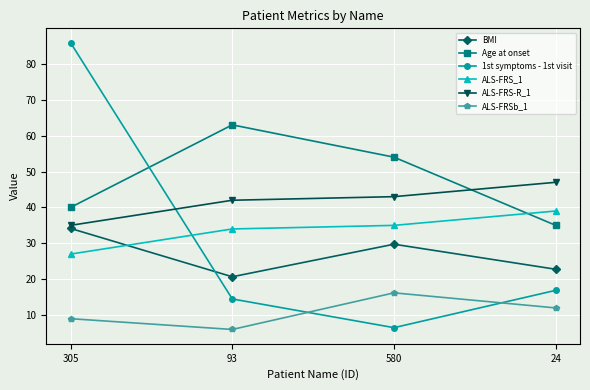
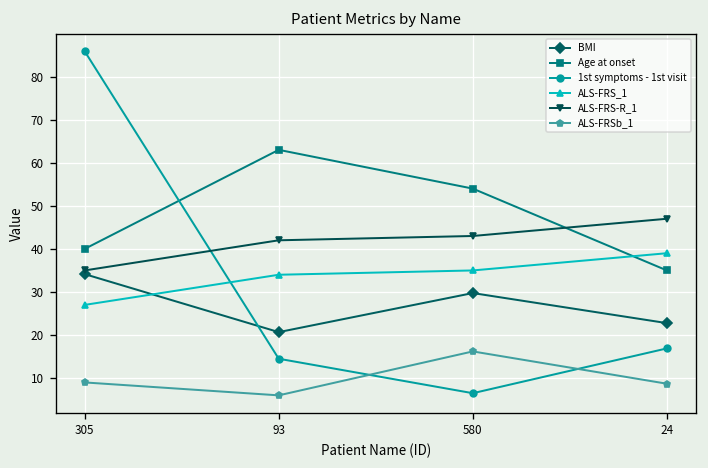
ALS-FRSb_1, 24: 12 -> 9
